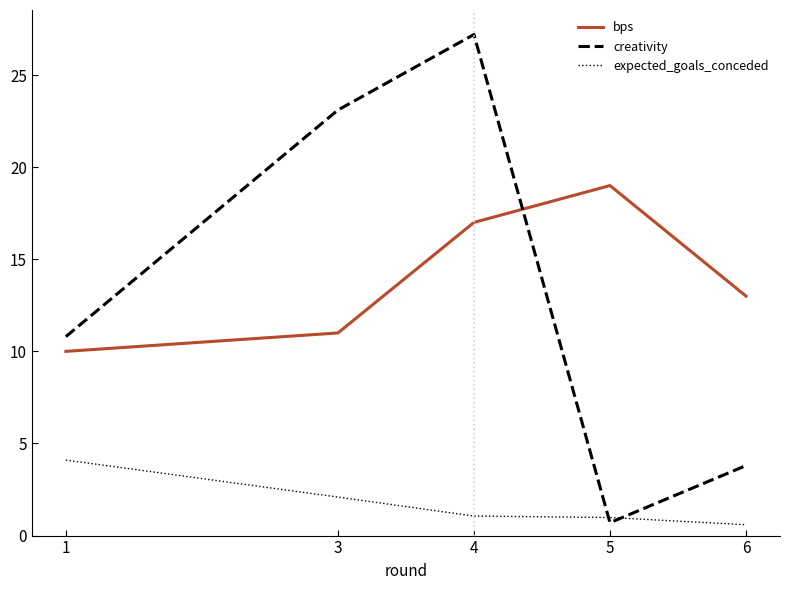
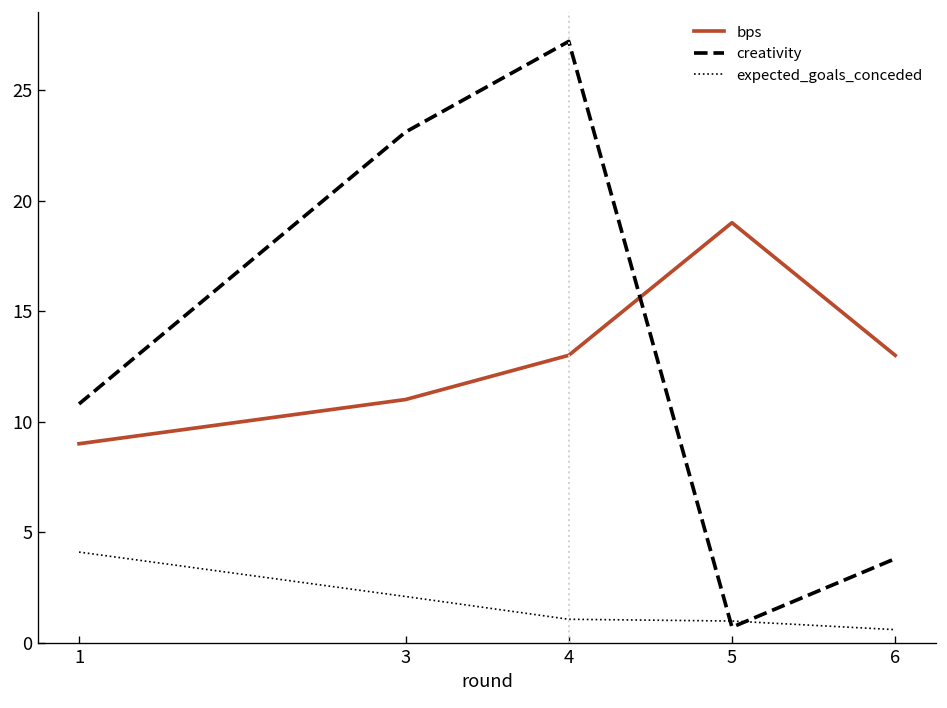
bps, 1: 10 -> 9
bps, 4: 17 -> 13
